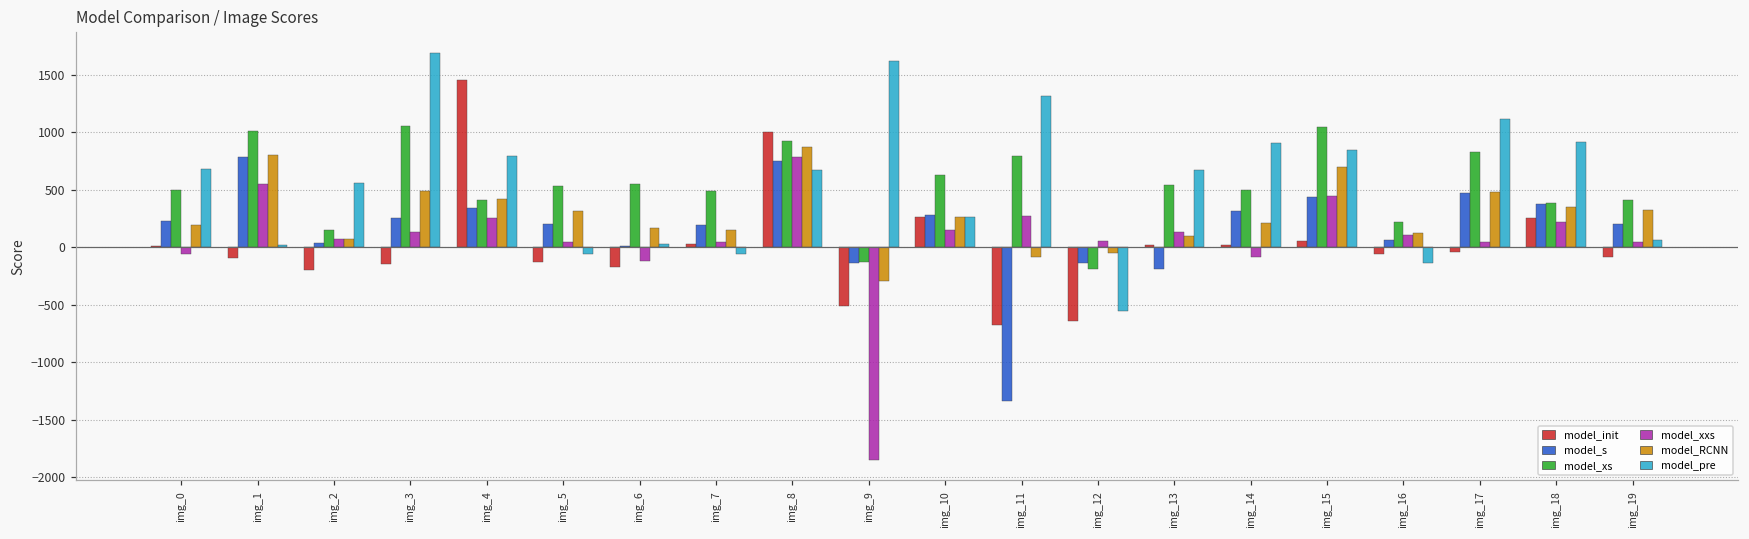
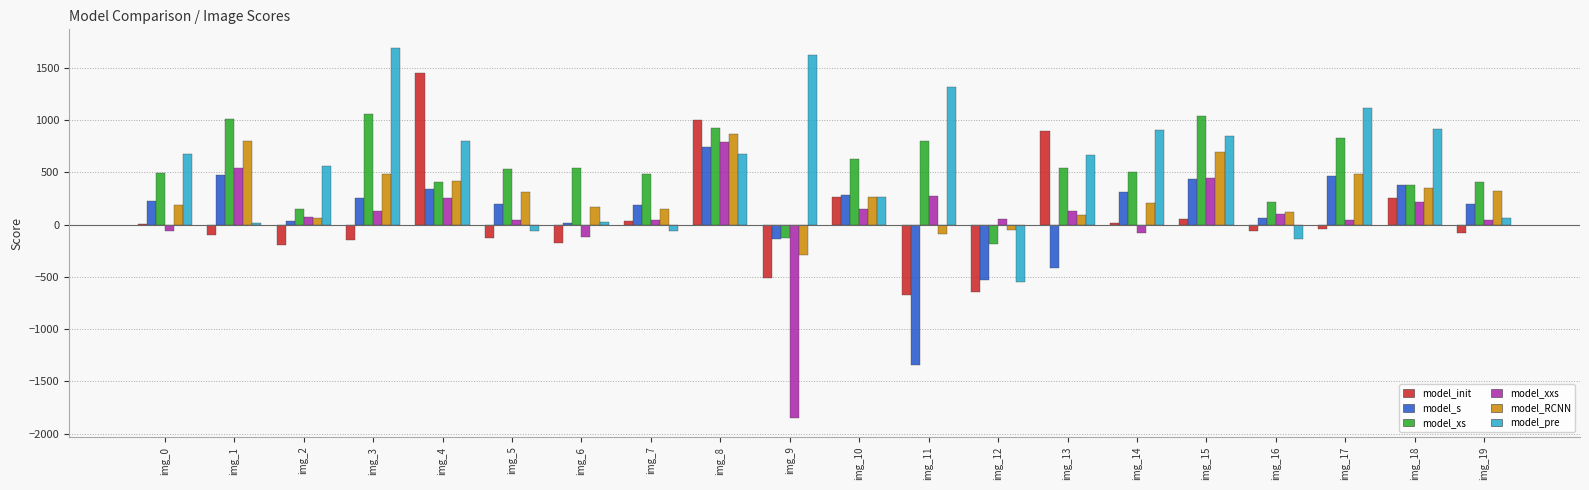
model_s, img_1: 780 -> 470
model_s, img_12: -140 -> -530
model_init, img_13: 20 -> 890
model_s, img_13: -200 -> -420
